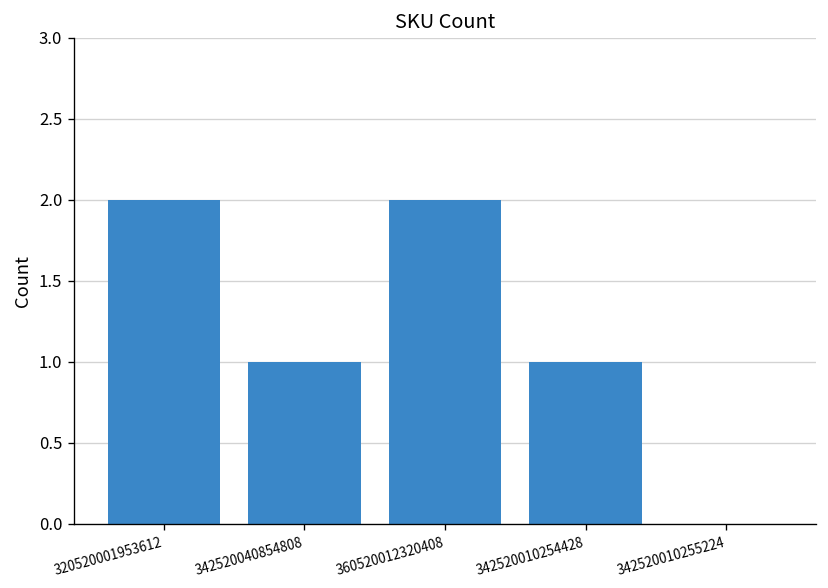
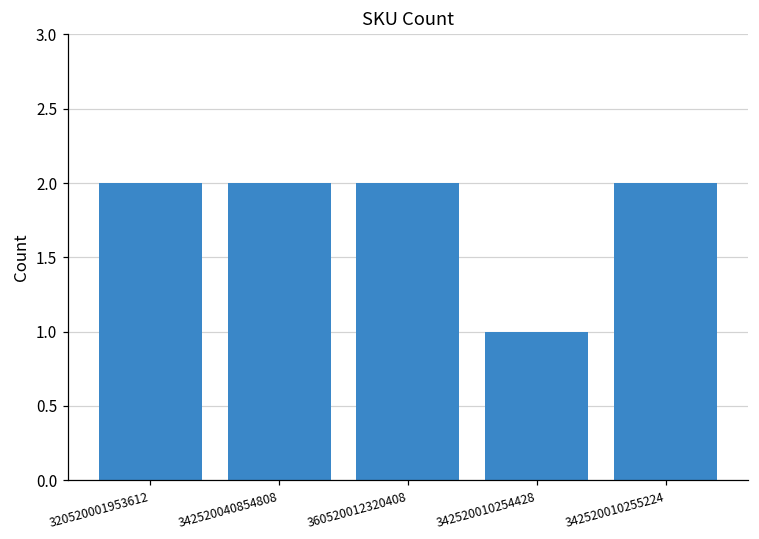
342520040854808: 1 -> 2
342520010255224: 0 -> 2
